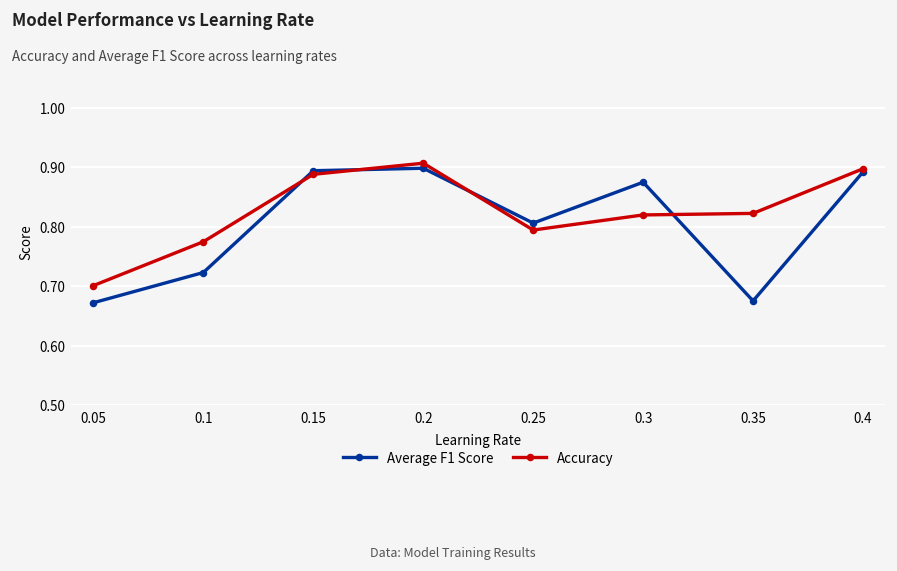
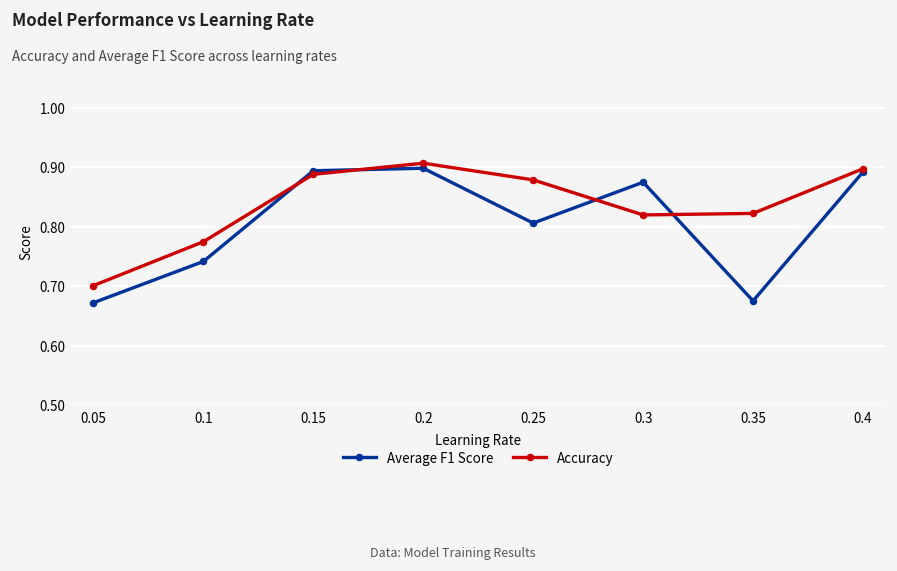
Average F1 Score, 0.1: 0.72 -> 0.74
Accuracy, 0.25: 0.79 -> 0.88
